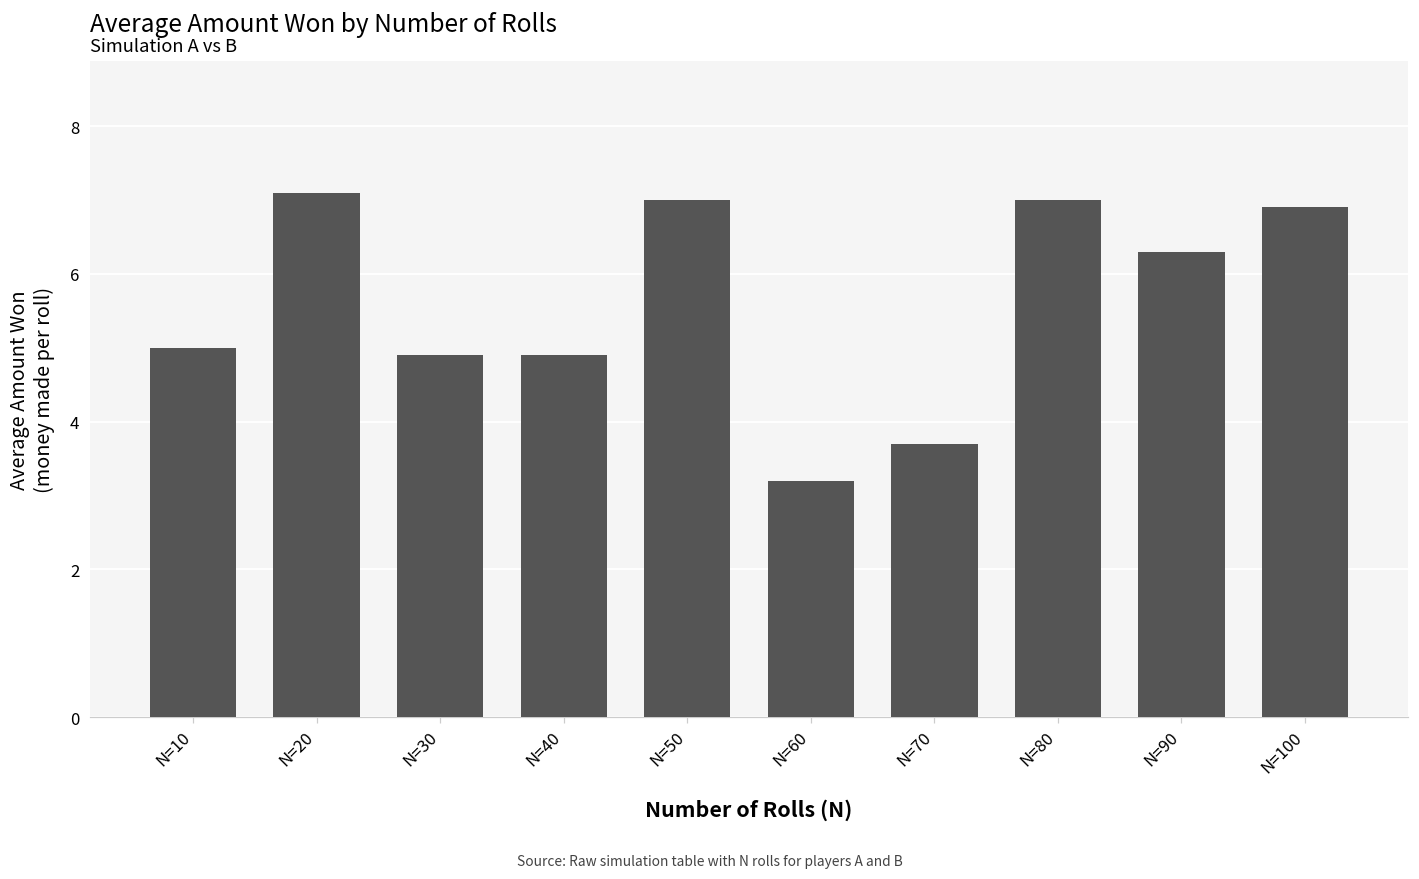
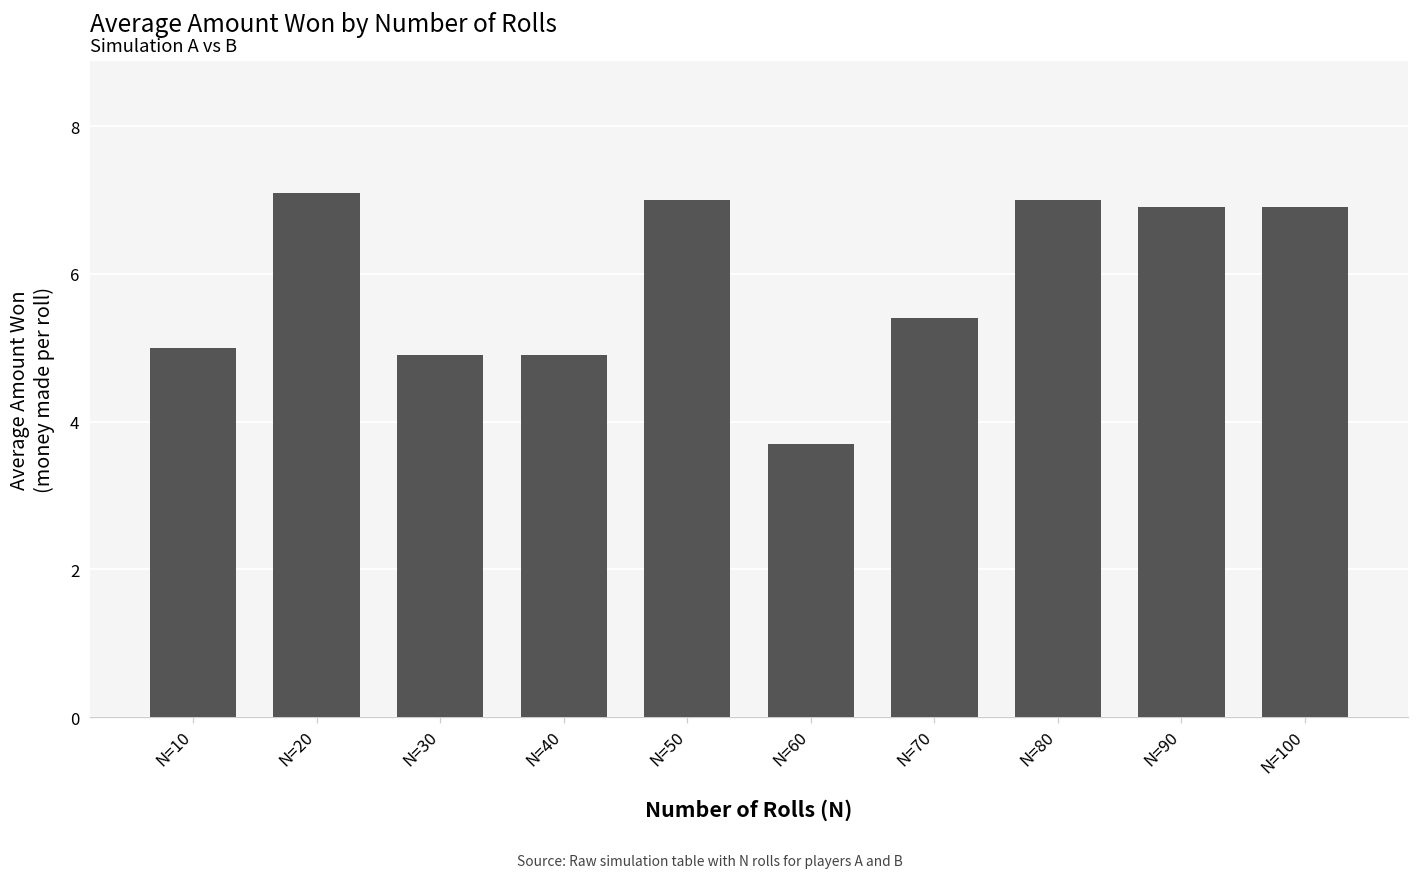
N=60: 3.2 -> 3.7
N=70: 3.7 -> 5.4
N=90: 6.3 -> 6.9
